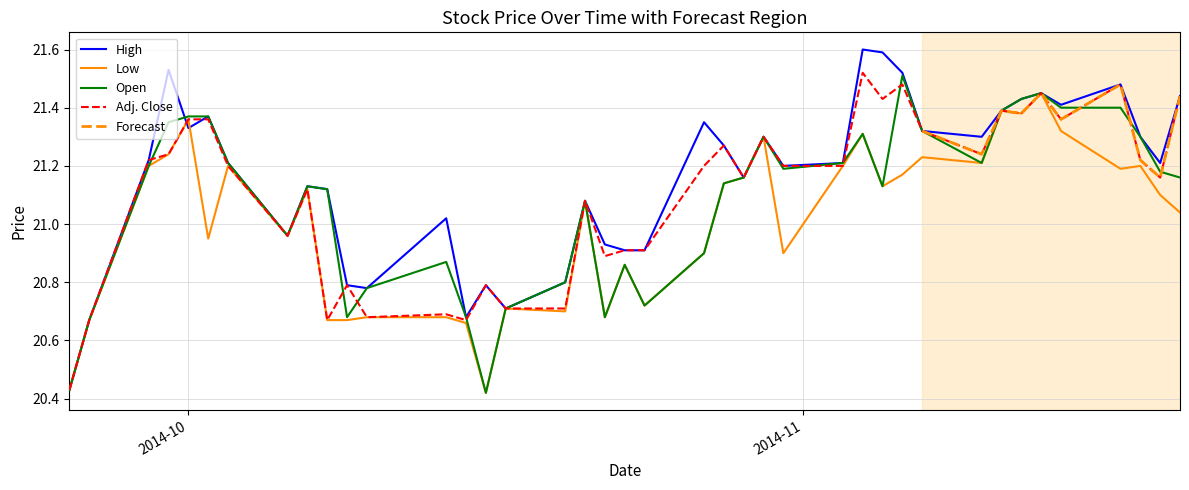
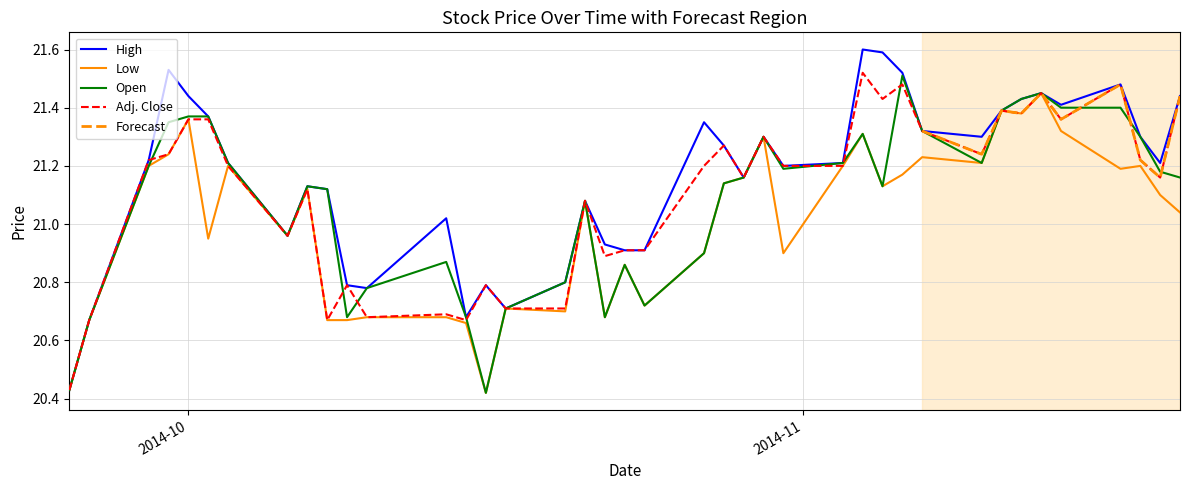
High, 2014-10: 21.33 -> 21.44
